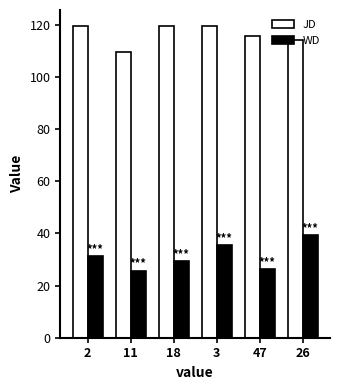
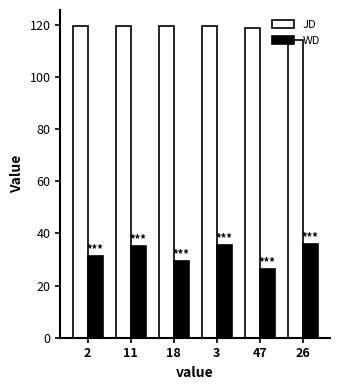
JD, 11: 109 -> 119
WD, 11: 26 -> 35
JD, 47: 116 -> 119
WD, 26: 39 -> 36
